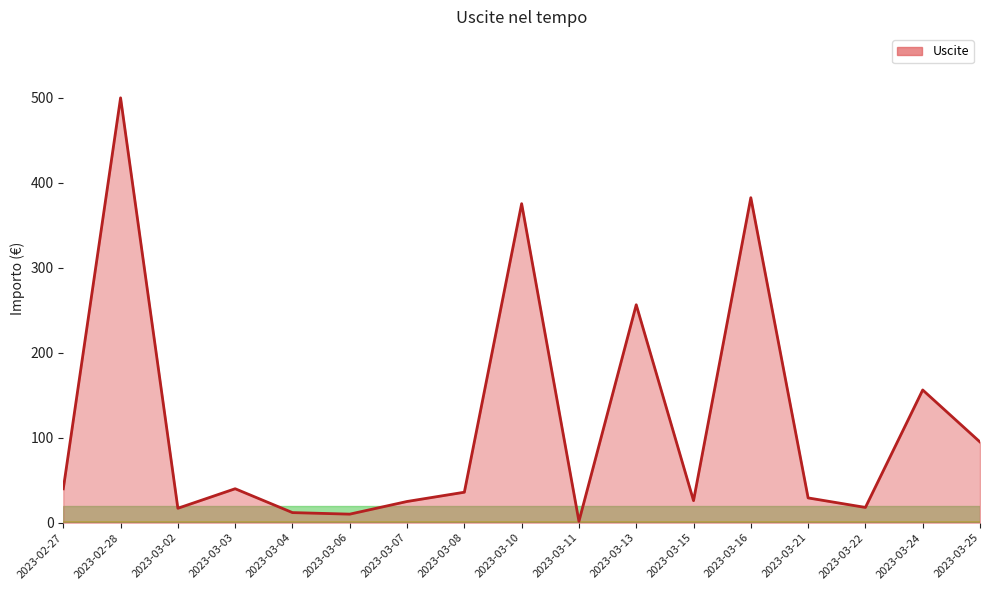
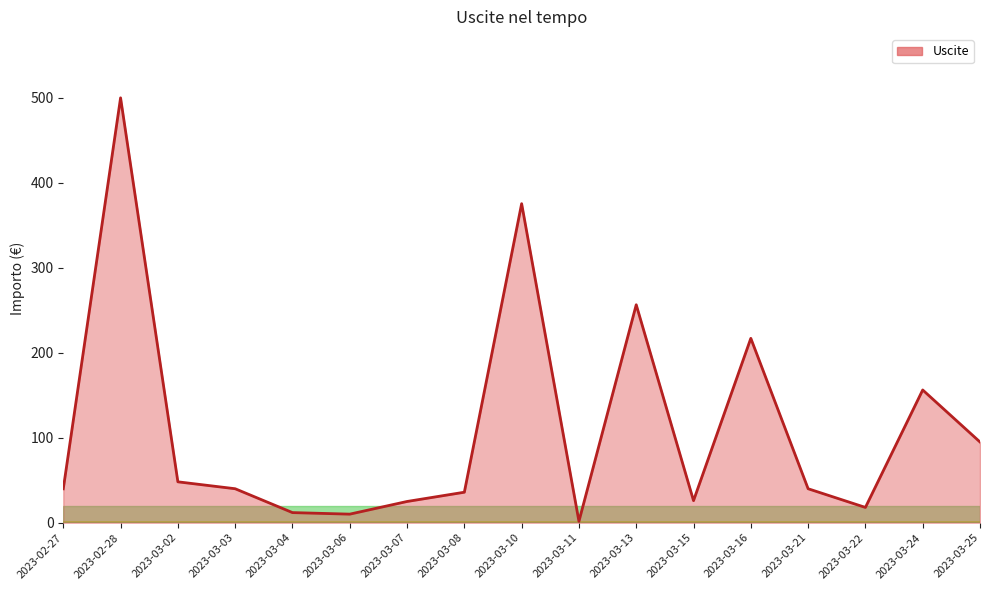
2023-03-02: 20 -> 50
2023-03-16: 380 -> 220
2023-03-21: 30 -> 40
